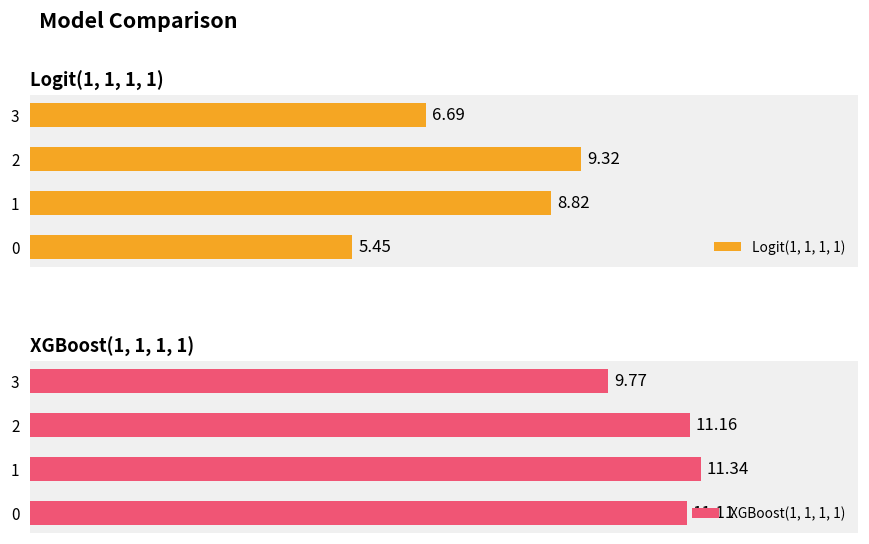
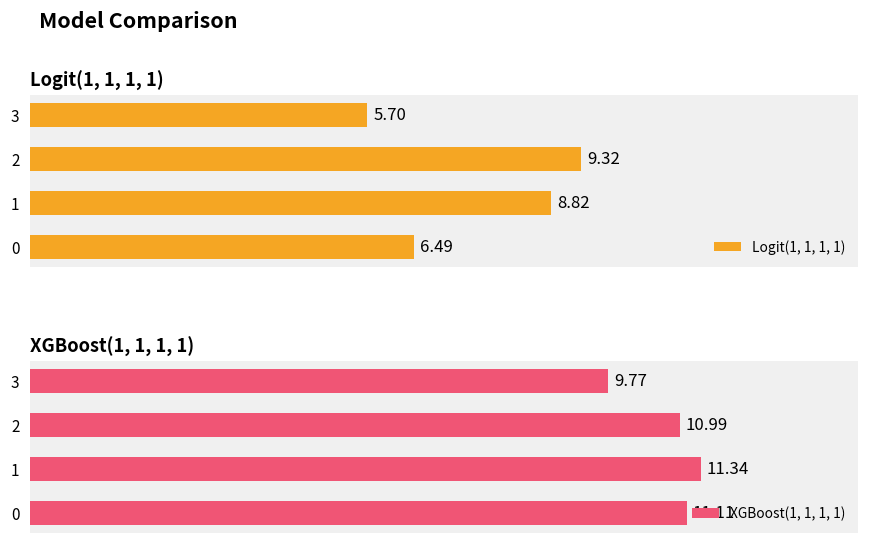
Logit(1, 1, 1, 1), 3: 6.69 -> 5.70
Logit(1, 1, 1, 1), 0: 5.45 -> 6.49
XGBoost(1, 1, 1, 1), 2: 11.16 -> 10.99
